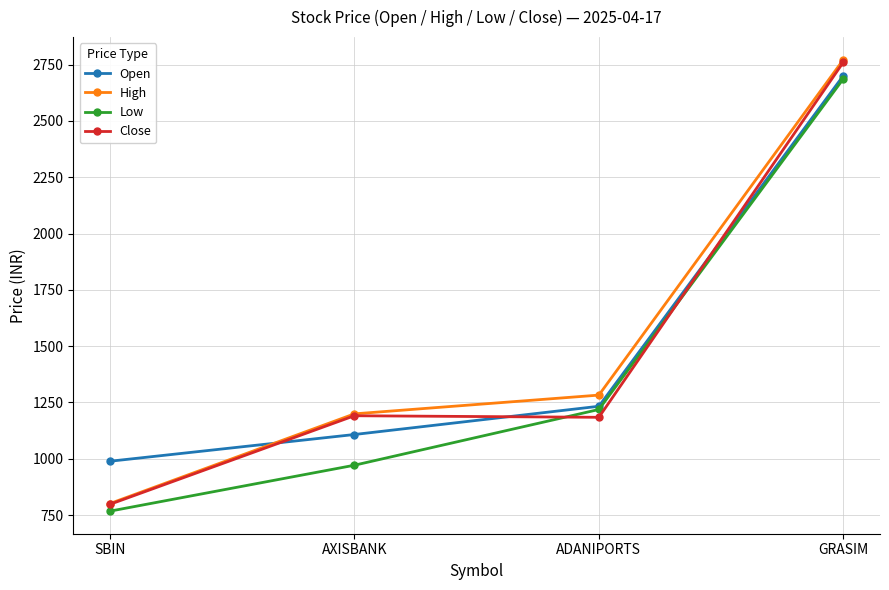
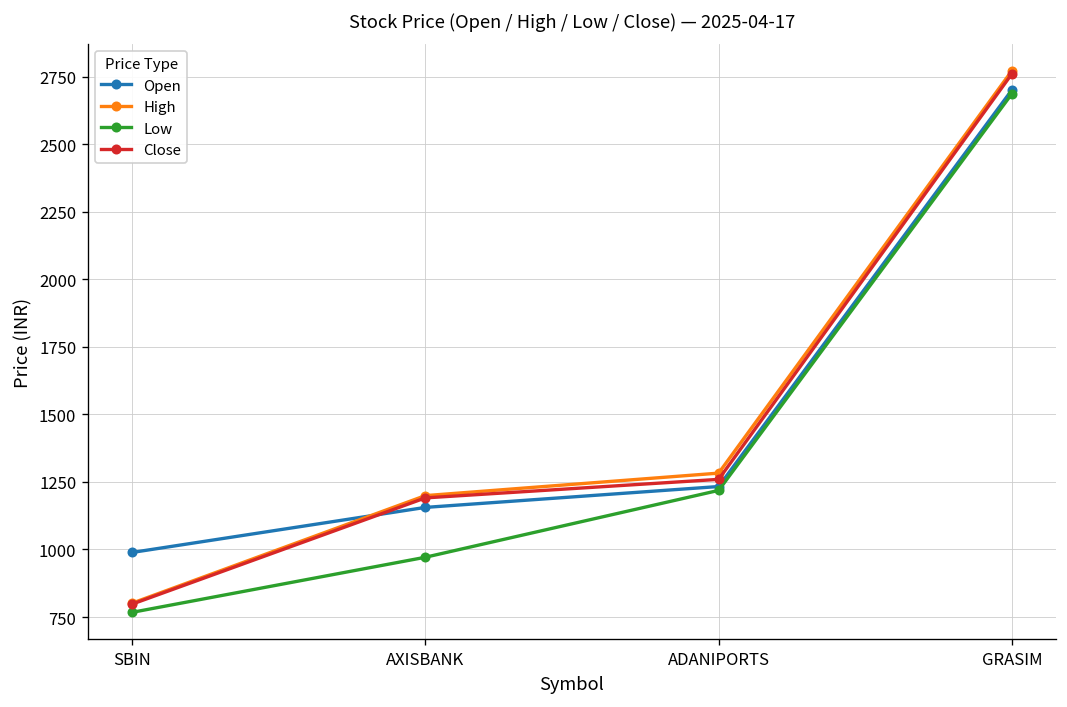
Open, AXISBANK: 1110 -> 1160
Close, ADANIPORTS: 1180 -> 1260
